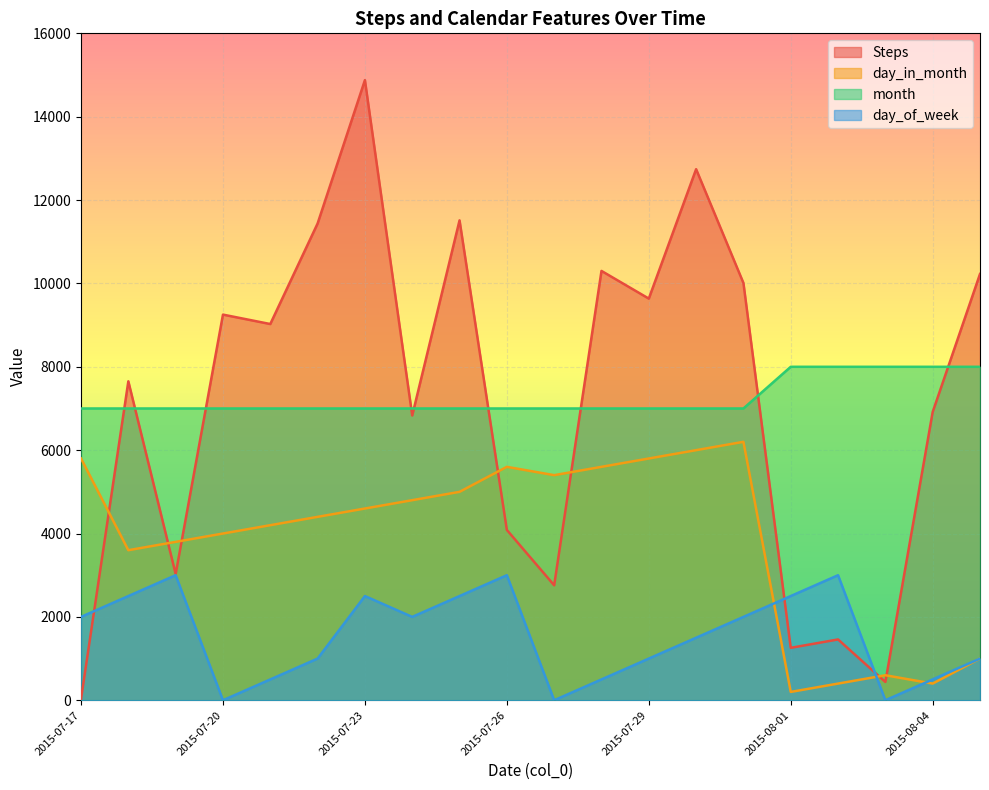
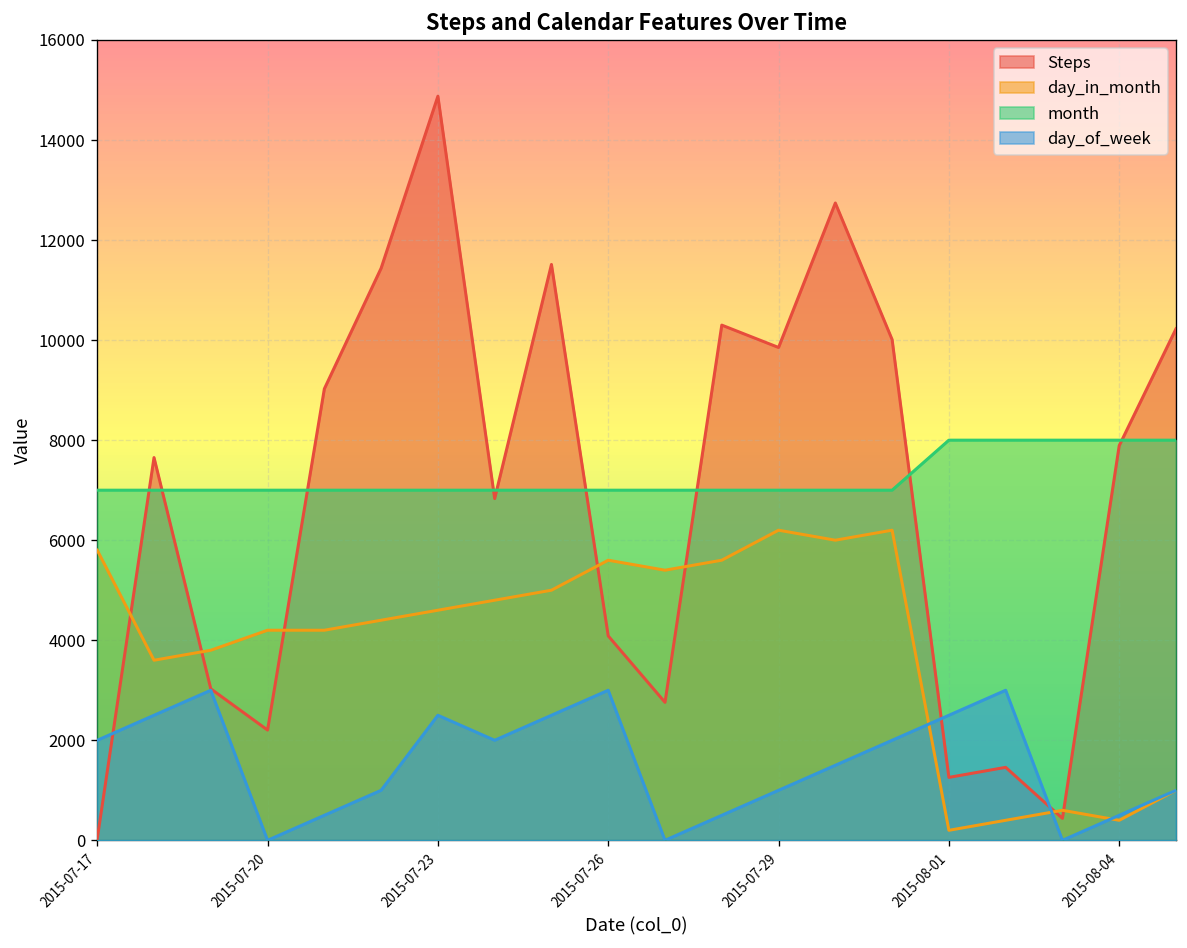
Steps, 2015-07-20: 9300 -> 2200
day_in_month, 2015-07-20: 4000 -> 4200
Steps, 2015-07-29: 9600 -> 9900
day_in_month, 2015-07-29: 5800 -> 6200
Steps, 2015-08-04: 6900 -> 7900
